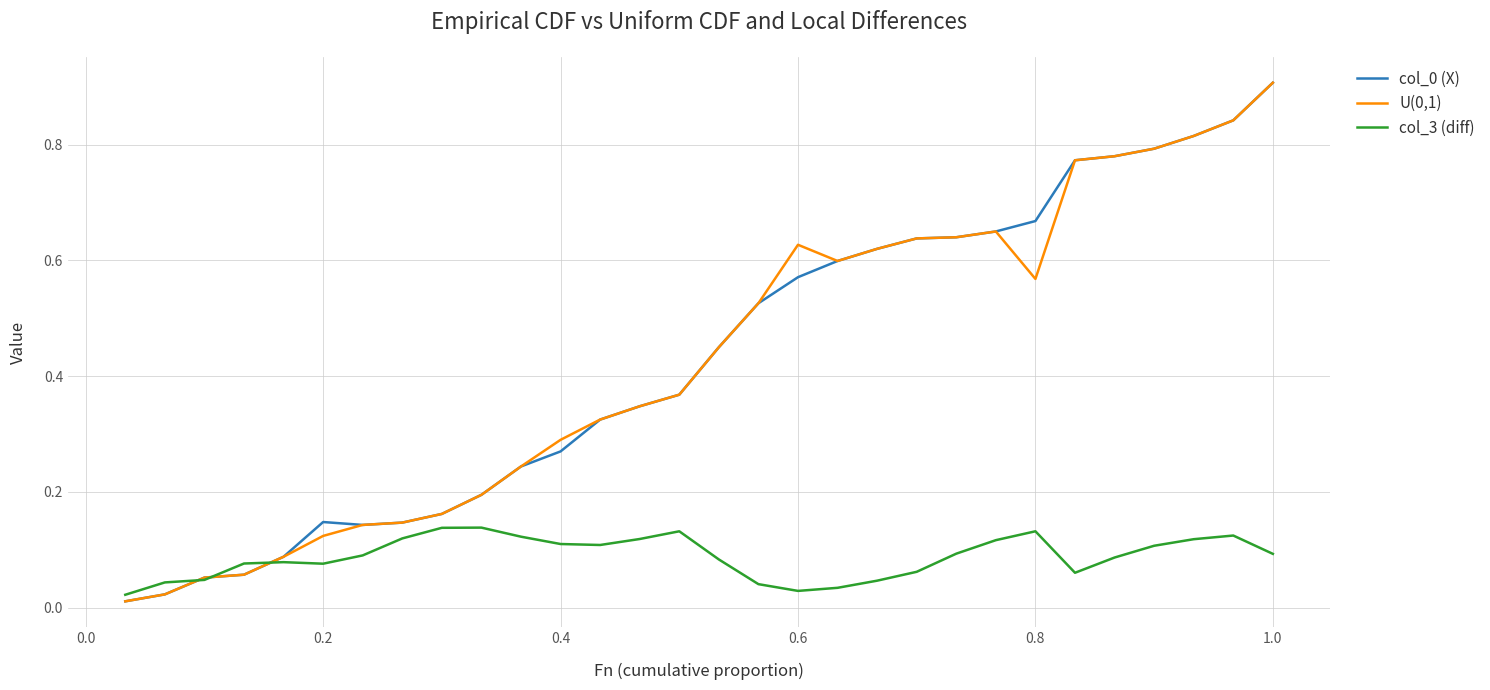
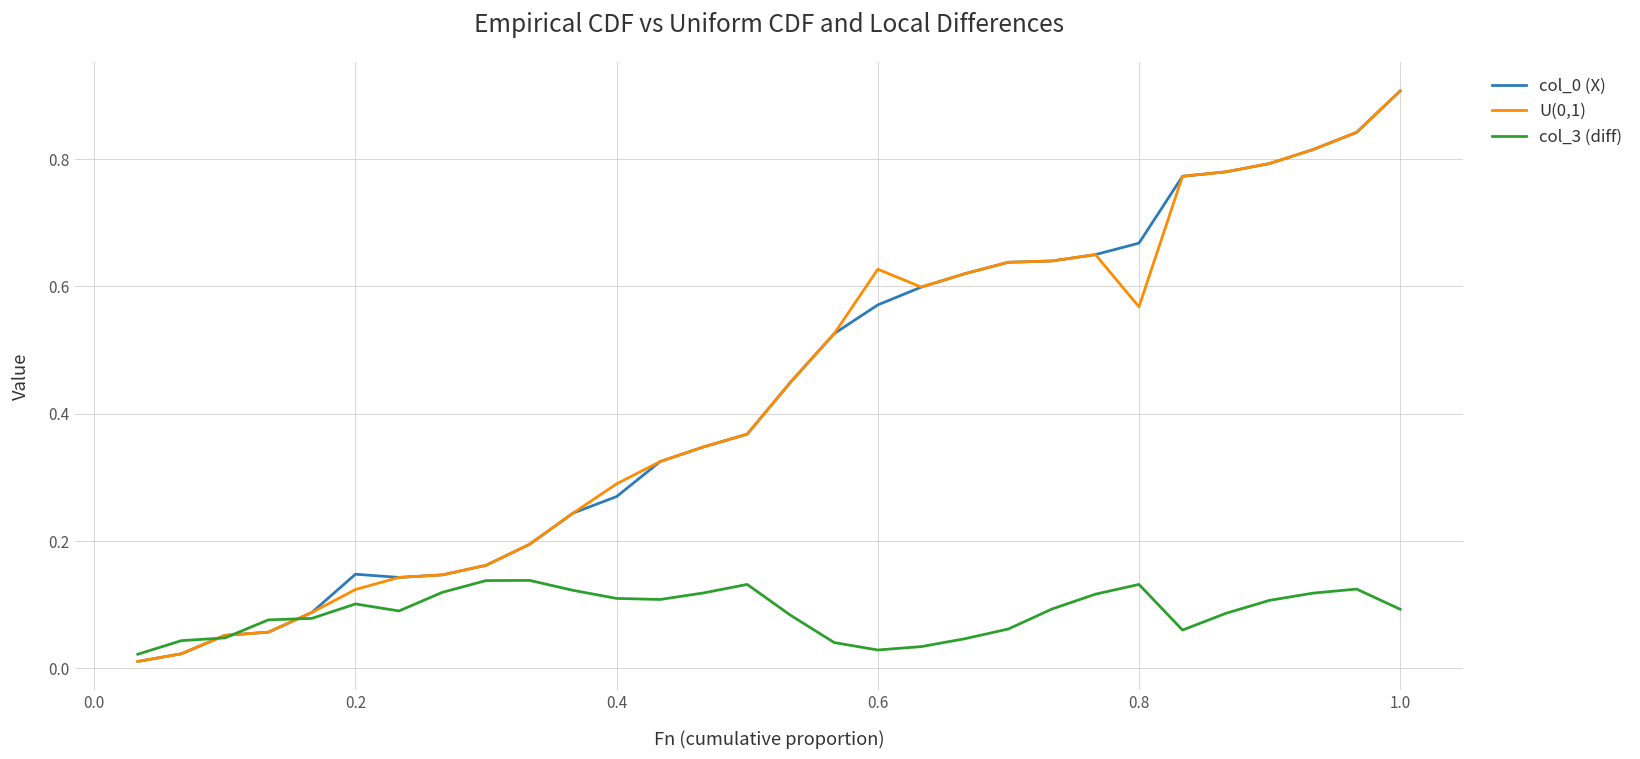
col_3 (diff), 0.2: 0.08 -> 0.10
